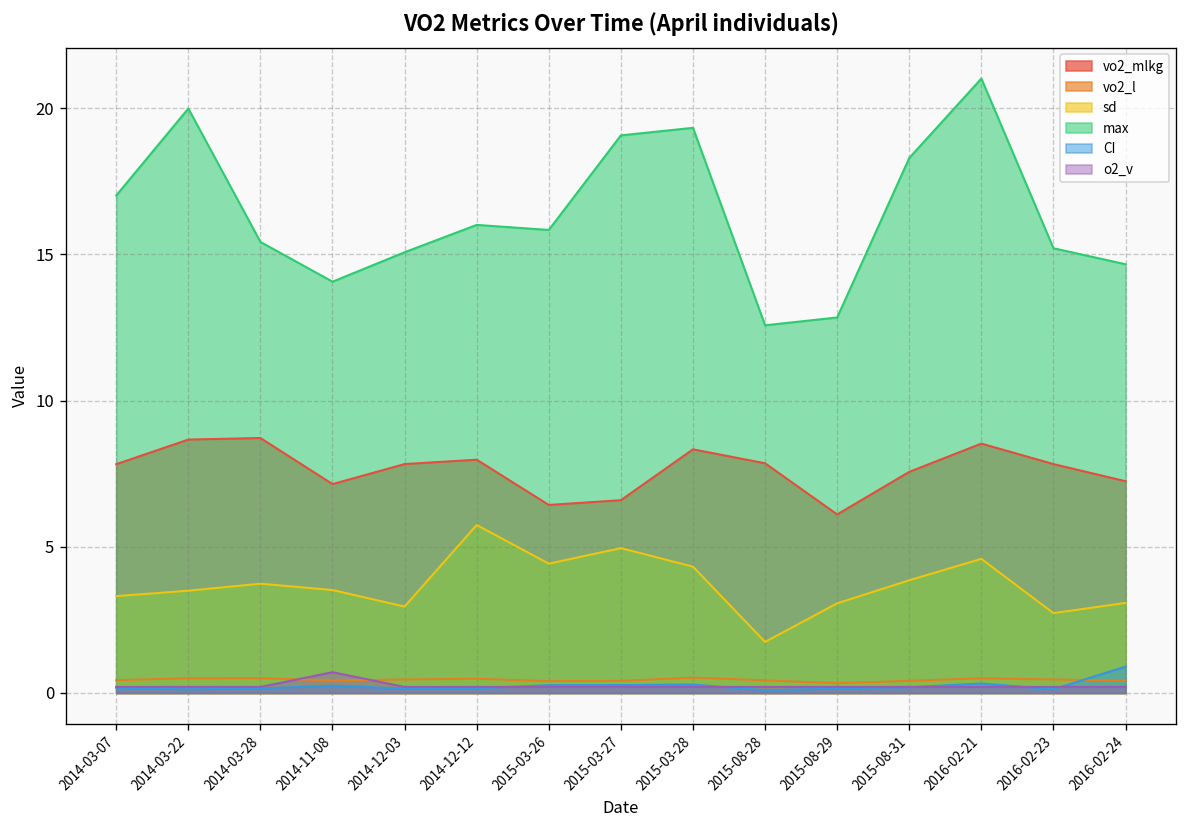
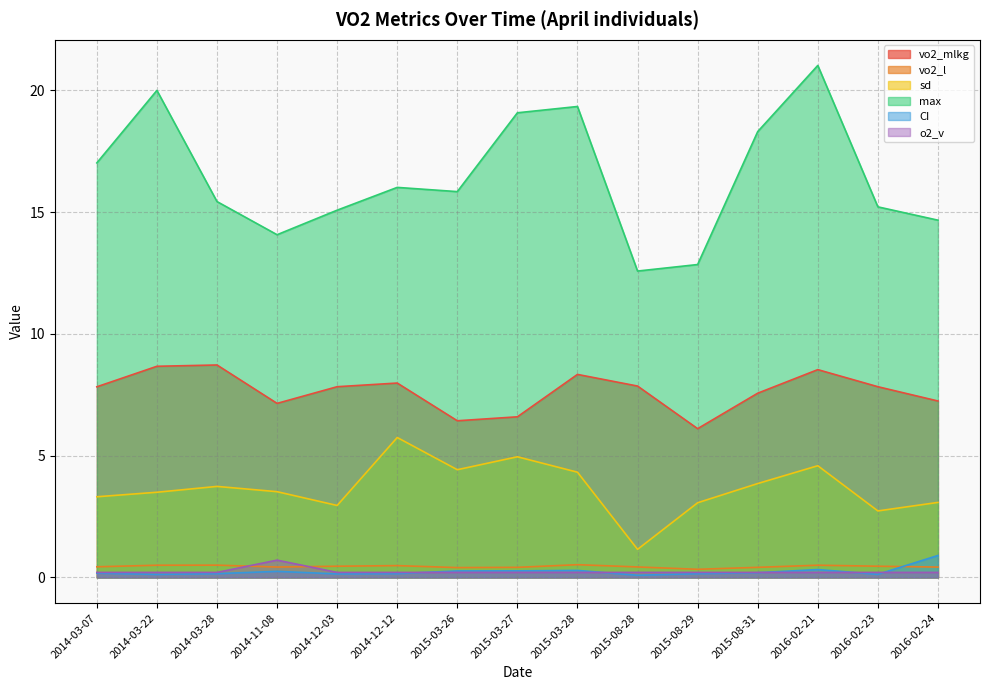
sd, 2015-08-28: 1.7 -> 1.2
